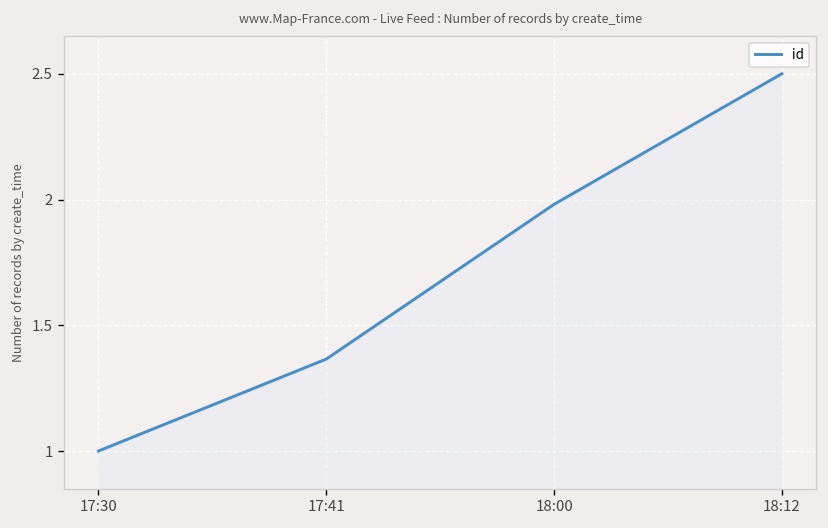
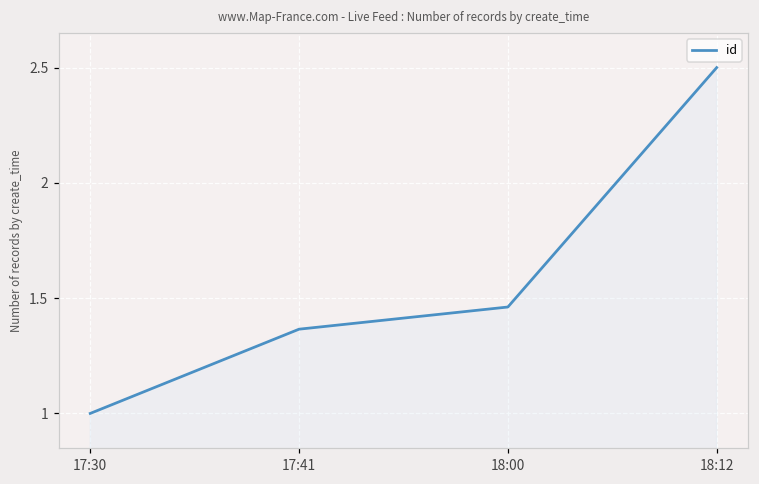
18:00: 1.98 -> 1.46
